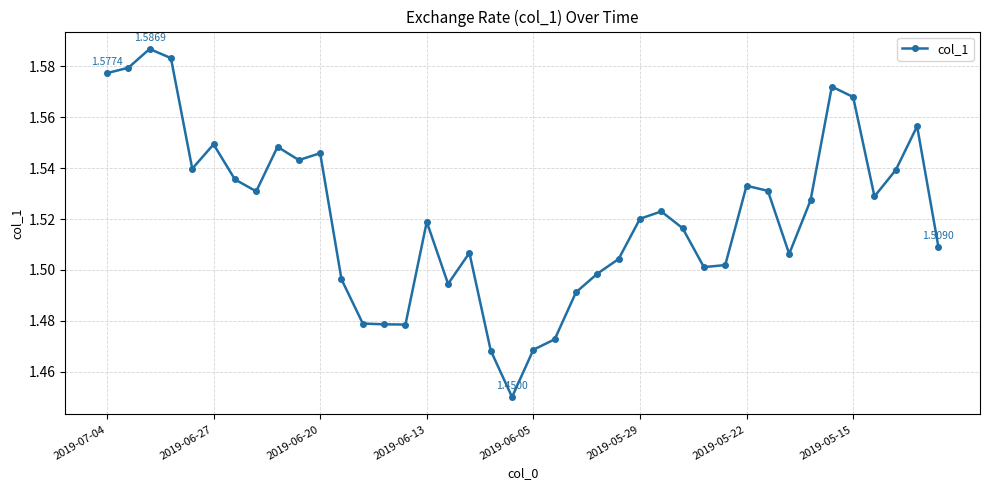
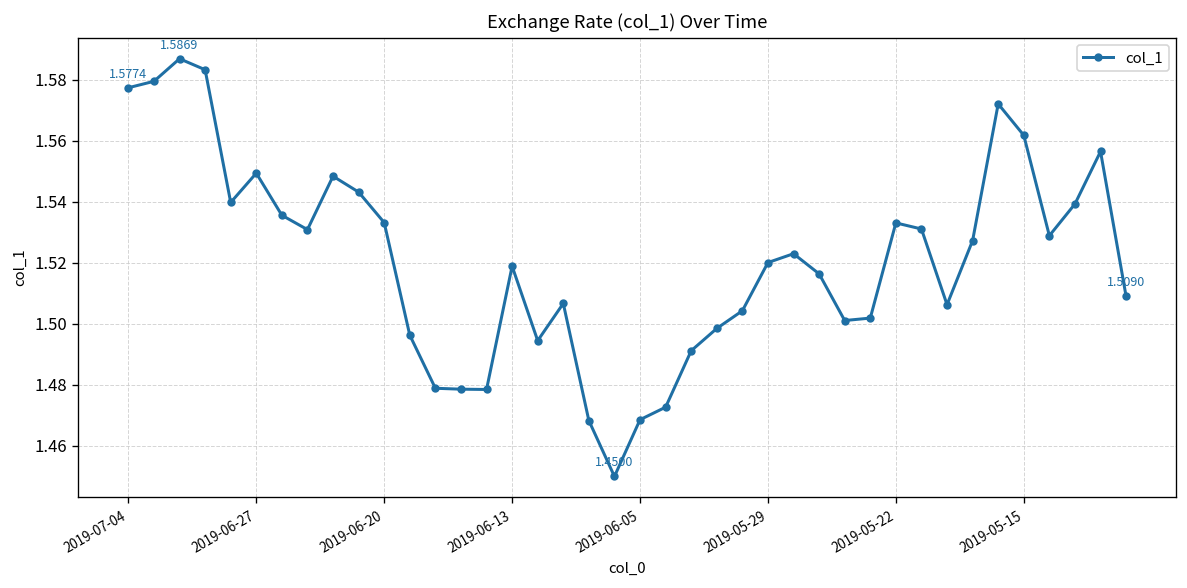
2019-06-20: 1.546 -> 1.533
2019-05-15: 1.568 -> 1.562
